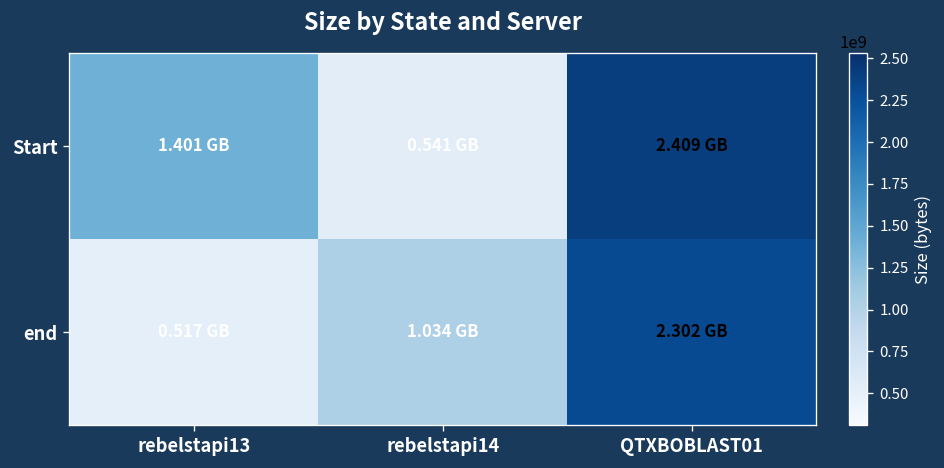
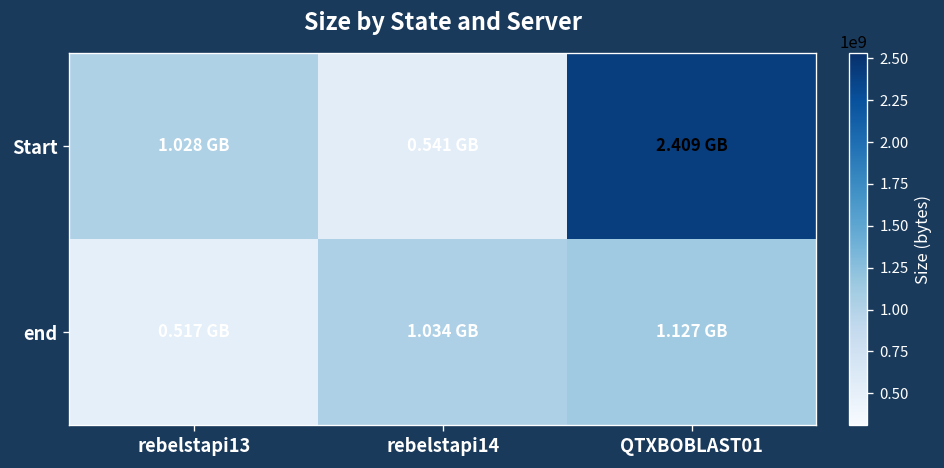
Start, rebelstapi13: 1.401 -> 1.028
end, QTXBOBLAST01: 2.302 -> 1.127
